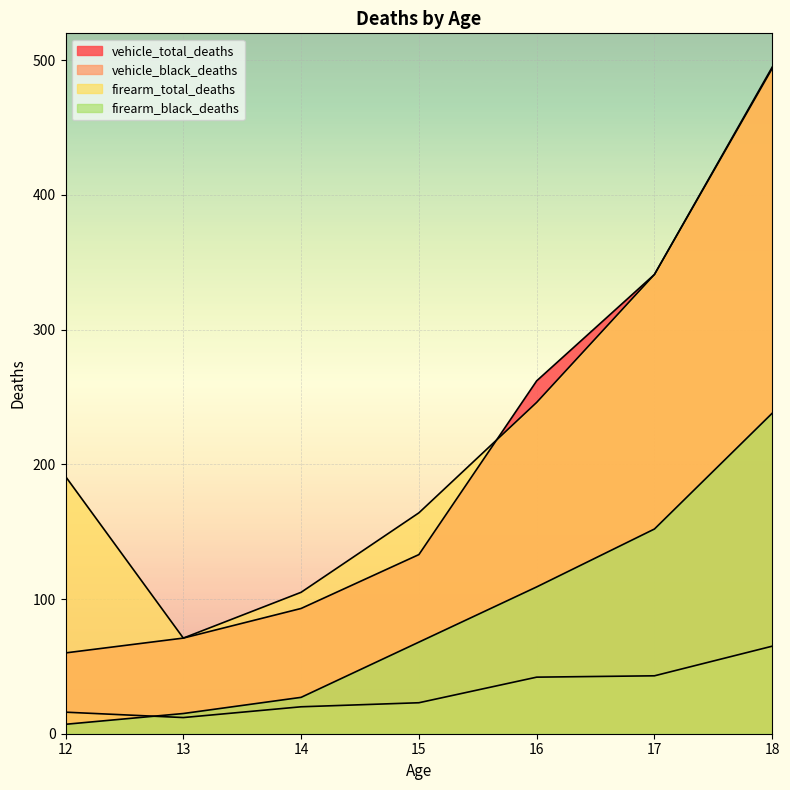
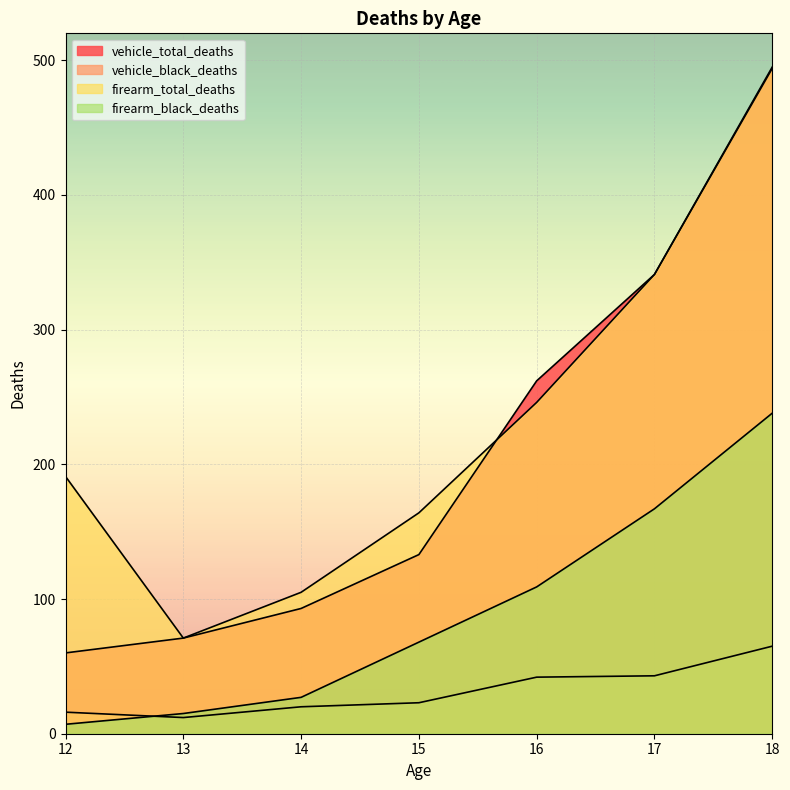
firearm_black_deaths, 17: 152 -> 167
